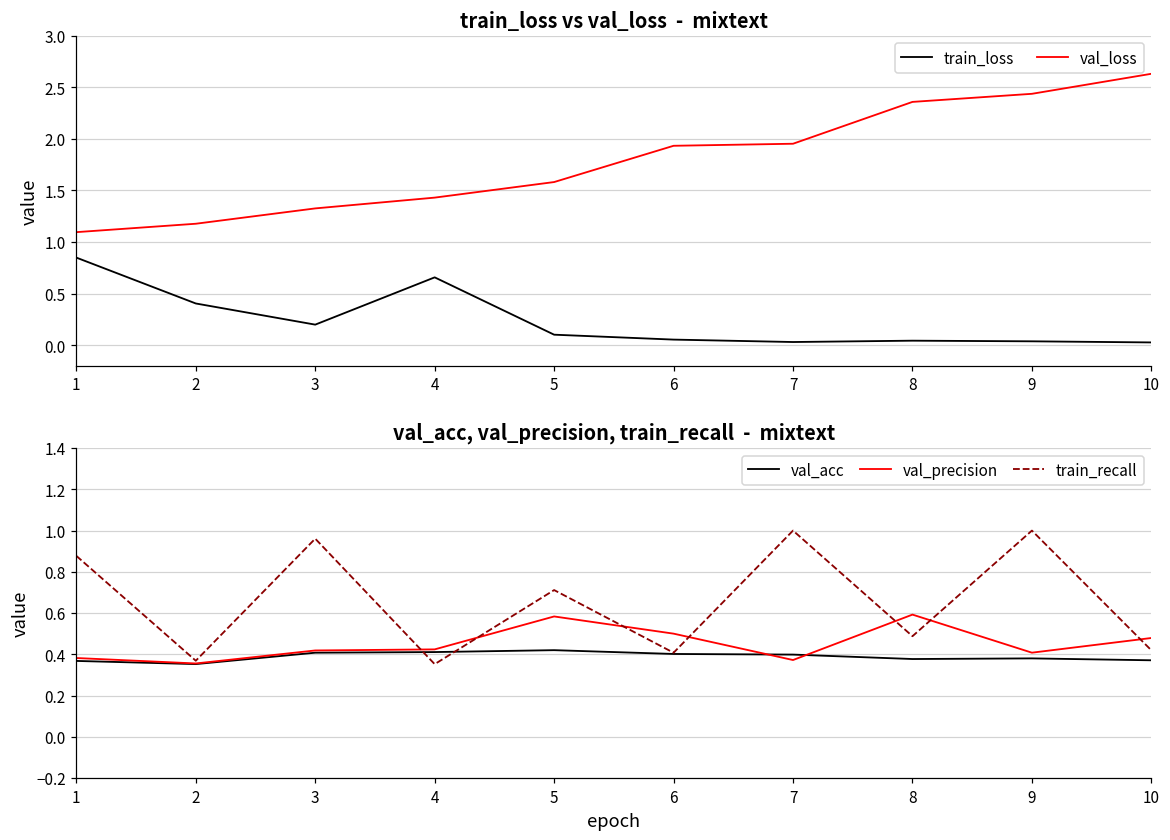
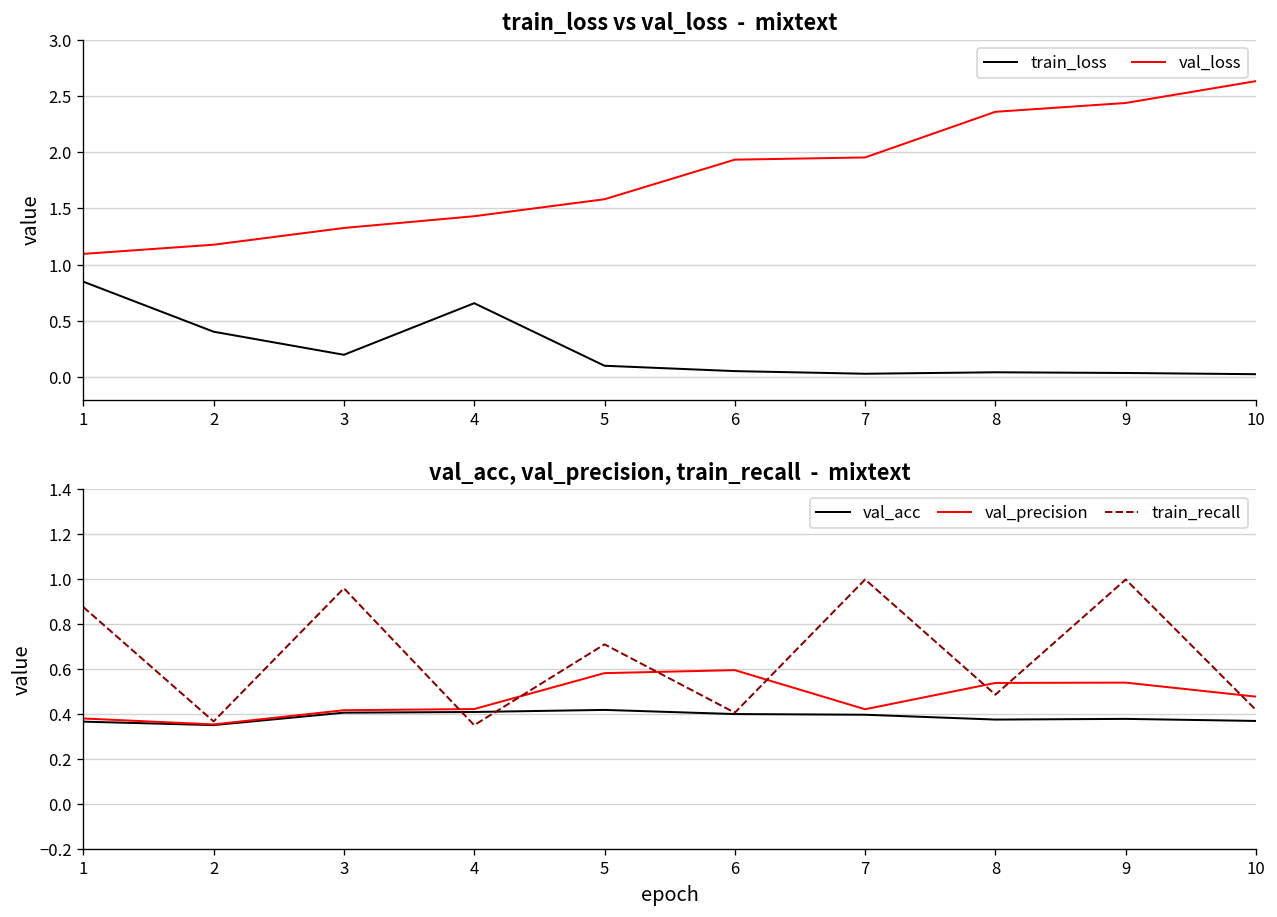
val_acc, val_precision, train_recall - mixtext, val_precision, 6: 0.50 -> 0.60
val_acc, val_precision, train_recall - mixtext, val_precision, 7: 0.37 -> 0.42
val_acc, val_precision, train_recall - mixtext, val_precision, 8: 0.59 -> 0.54
val_acc, val_precision, train_recall - mixtext, val_precision, 9: 0.41 -> 0.54
